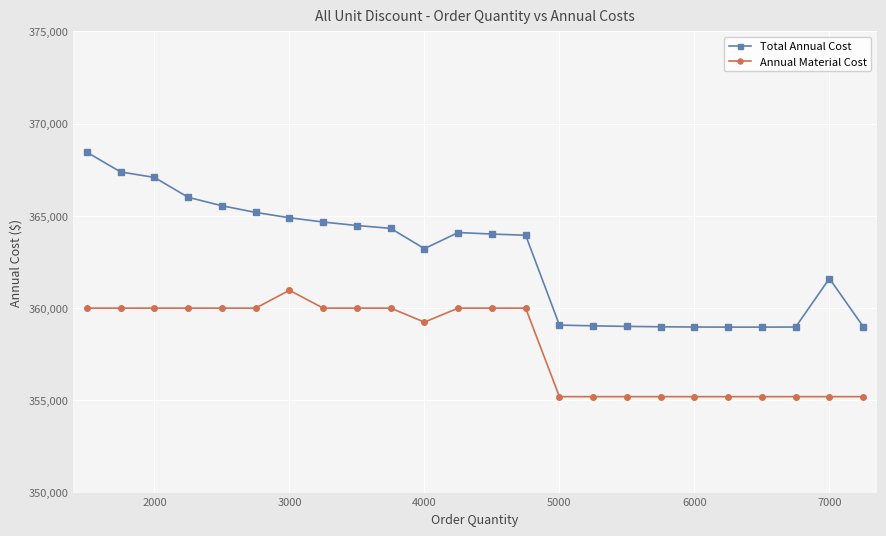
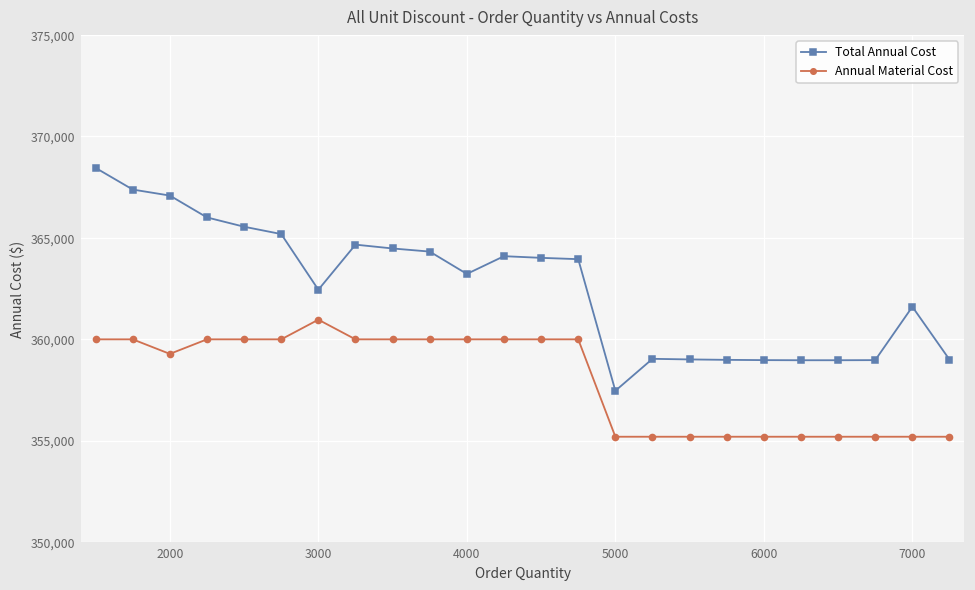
Annual Material Cost, 2000: 360,000 -> 359,300
Total Annual Cost, 3000: 364,900 -> 362,400
Annual Material Cost, 4000: 359,200 -> 360,000
Total Annual Cost, 5000: 359,100 -> 357,500
